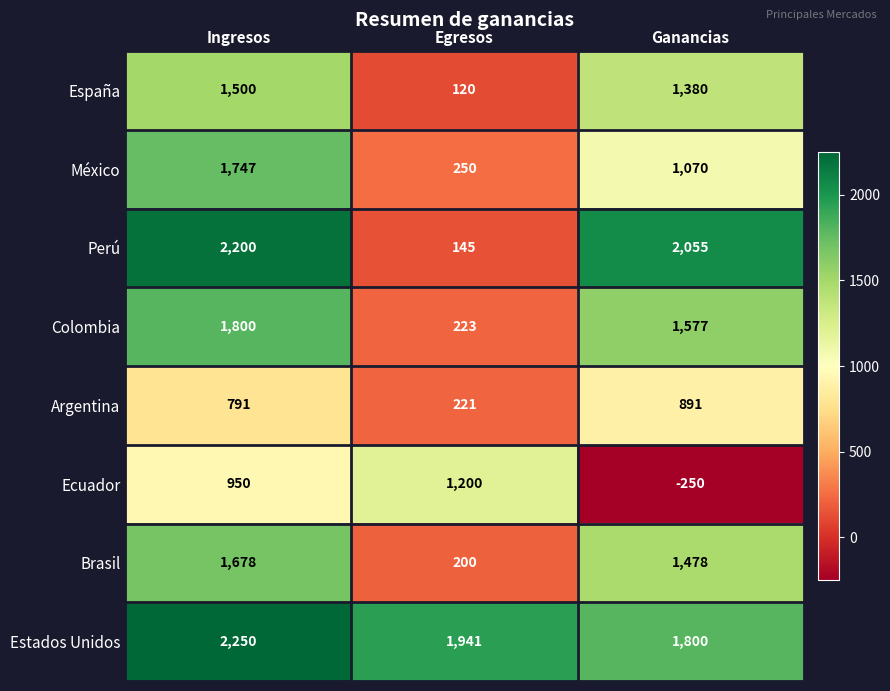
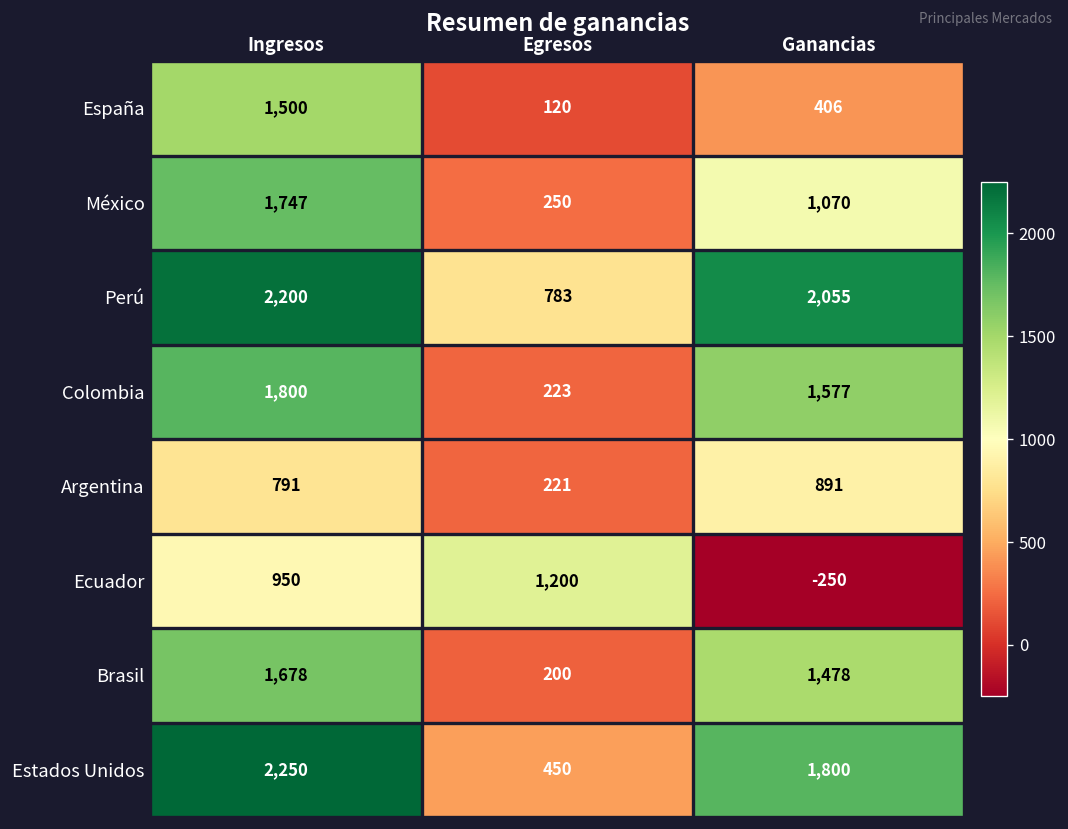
España, Ganancias: 1,380 -> 406
Perú, Egresos: 145 -> 783
Estados Unidos, Egresos: 1,941 -> 450
